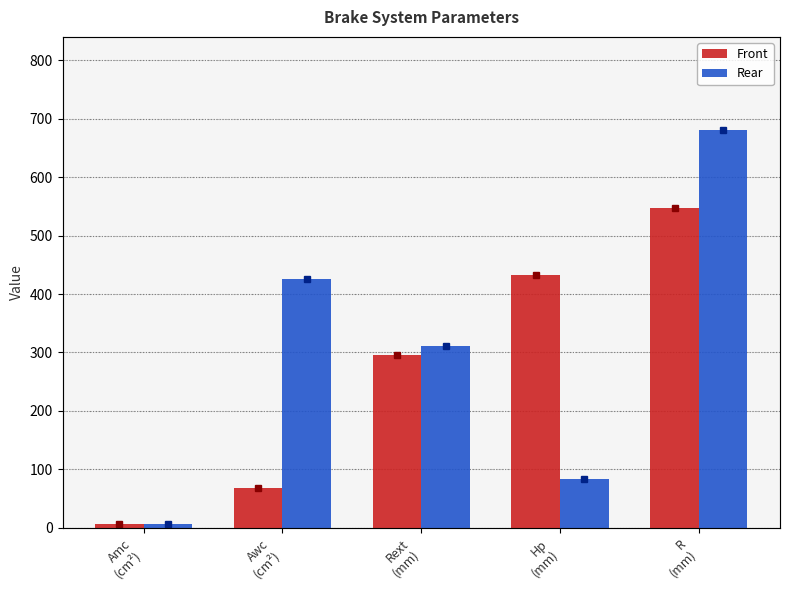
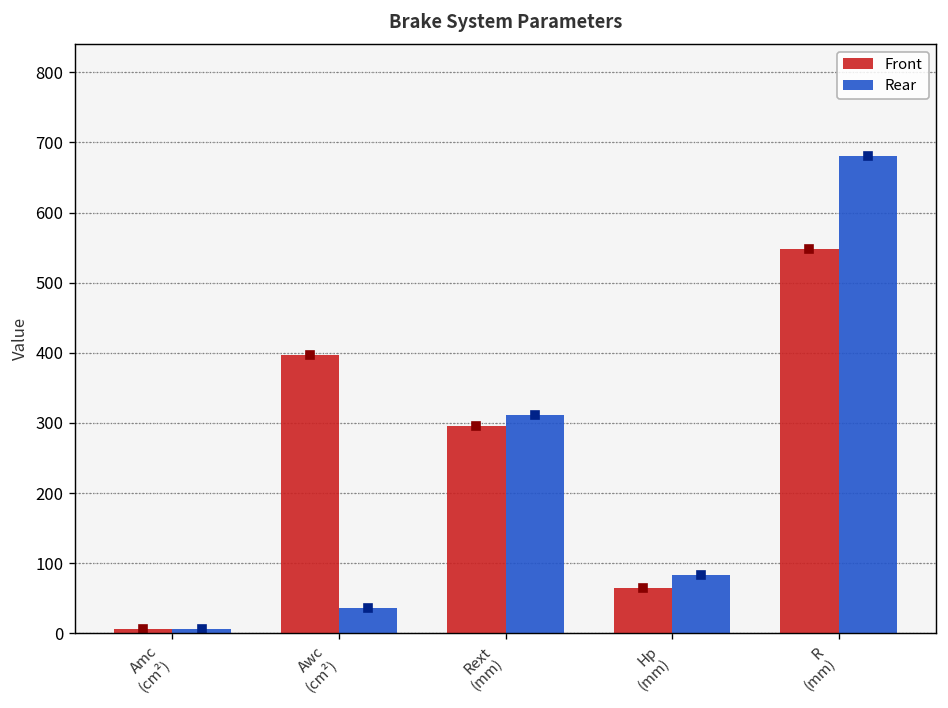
Front, Awc (cm²): 70 -> 400
Rear, Awc (cm²): 430 -> 40
Front, Hp (mm): 430 -> 70
